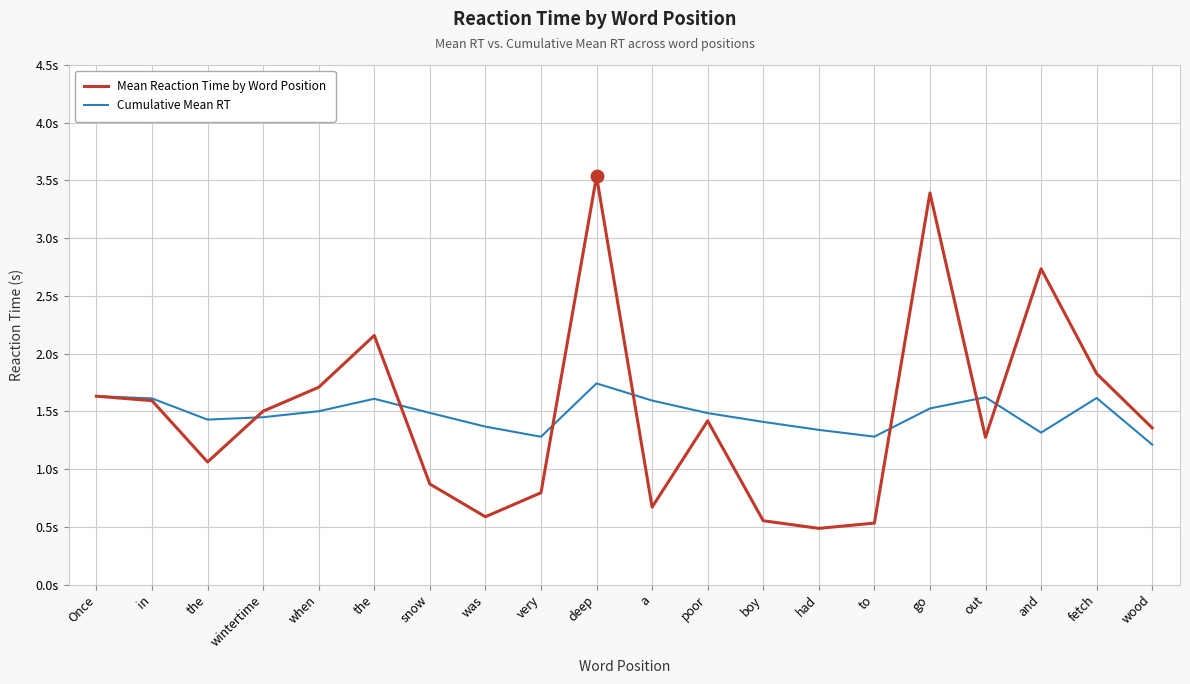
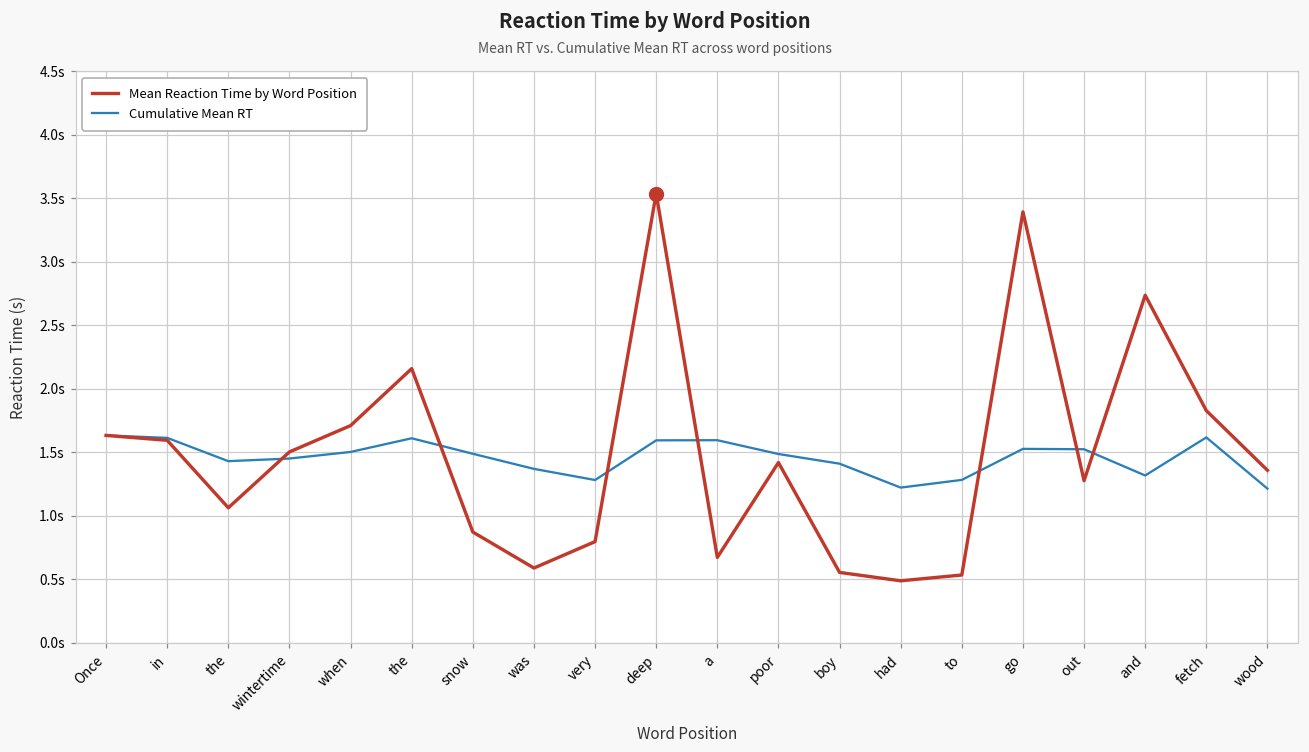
Cumulative Mean RT, deep: 1.74s -> 1.59s
Cumulative Mean RT, had: 1.34s -> 1.22s
Cumulative Mean RT, out: 1.62s -> 1.52s
